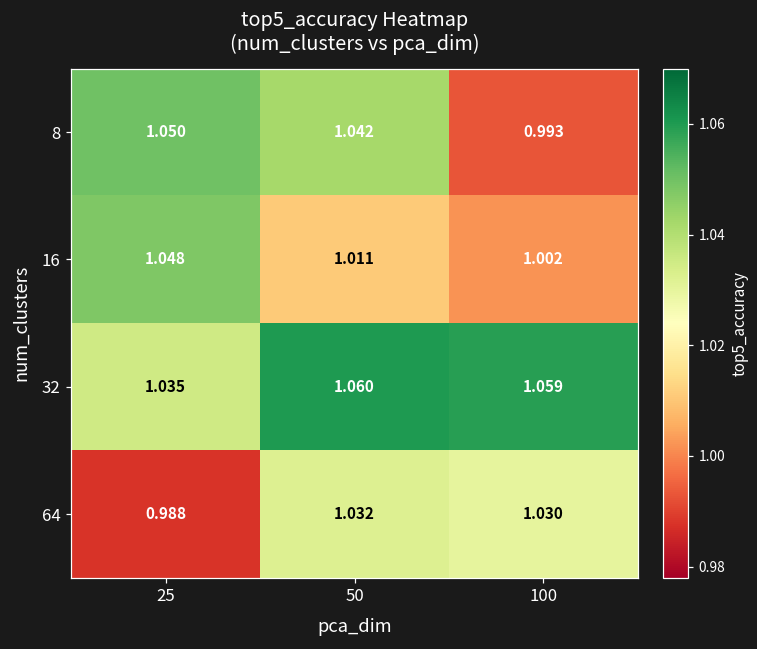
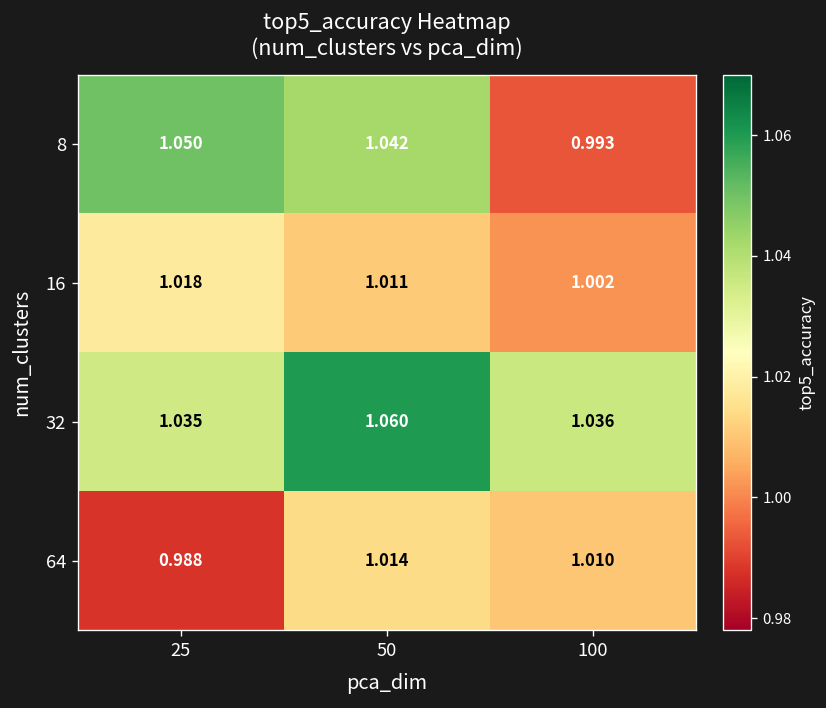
16, 25: 1.048 -> 1.018
32, 100: 1.059 -> 1.036
64, 50: 1.032 -> 1.014
64, 100: 1.030 -> 1.010
